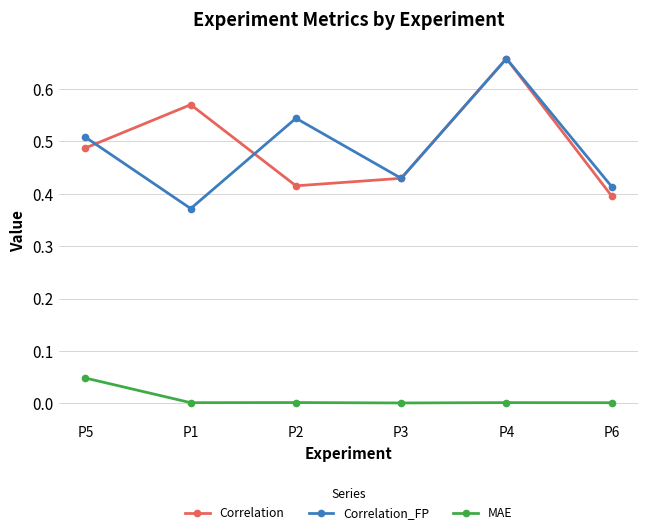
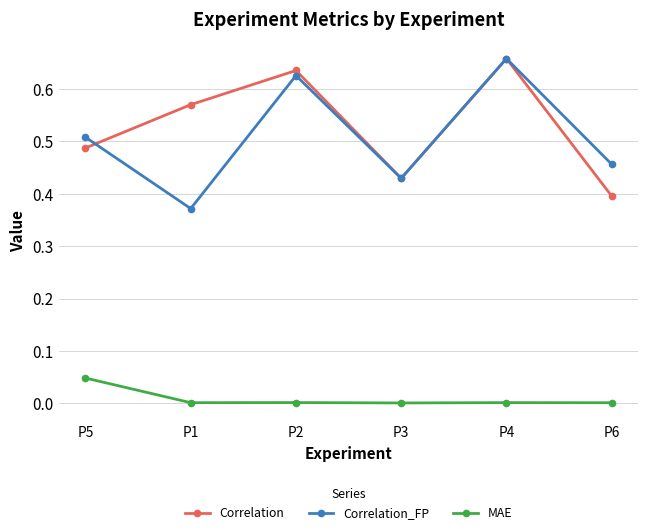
Correlation, P2: 0.42 -> 0.64
Correlation_FP, P2: 0.54 -> 0.63
Correlation_FP, P6: 0.41 -> 0.46
